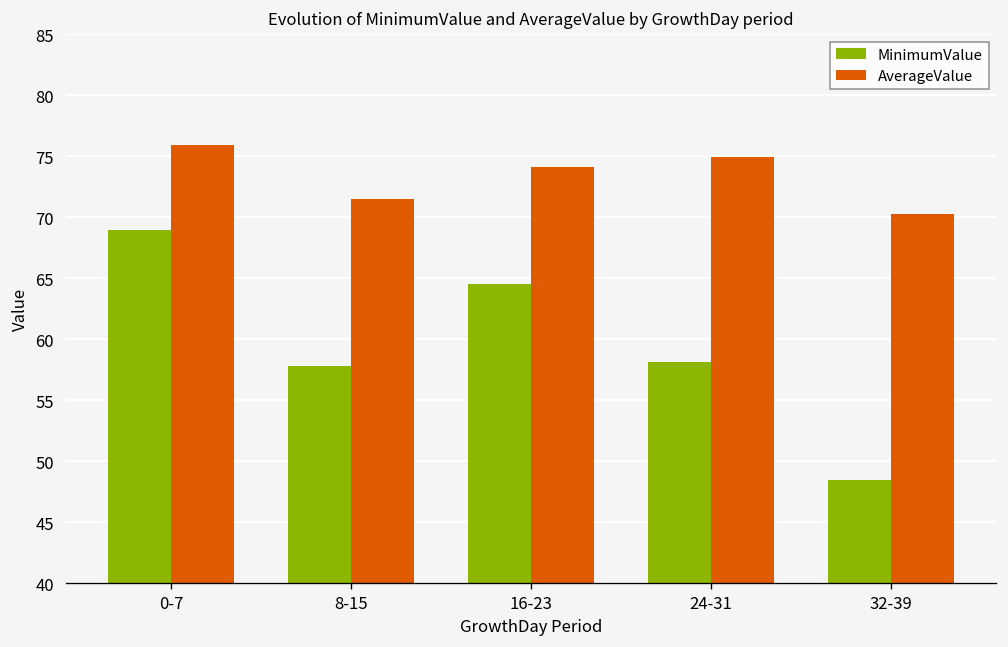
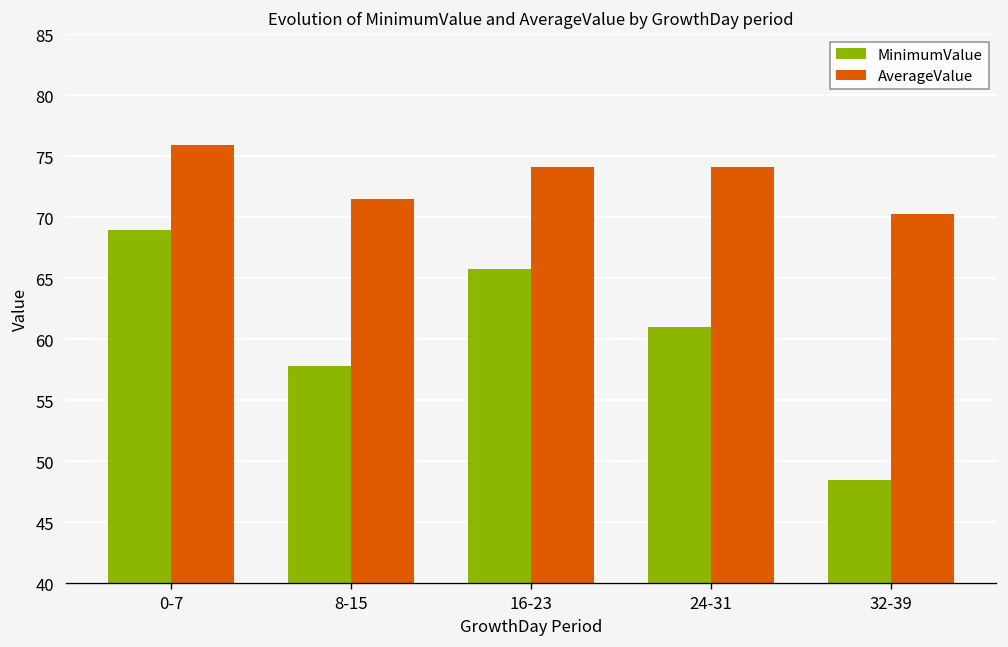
MinimumValue, 16-23: 64.5 -> 65.8
MinimumValue, 24-31: 58.1 -> 61.0
AverageValue, 24-31: 75.0 -> 74.1
